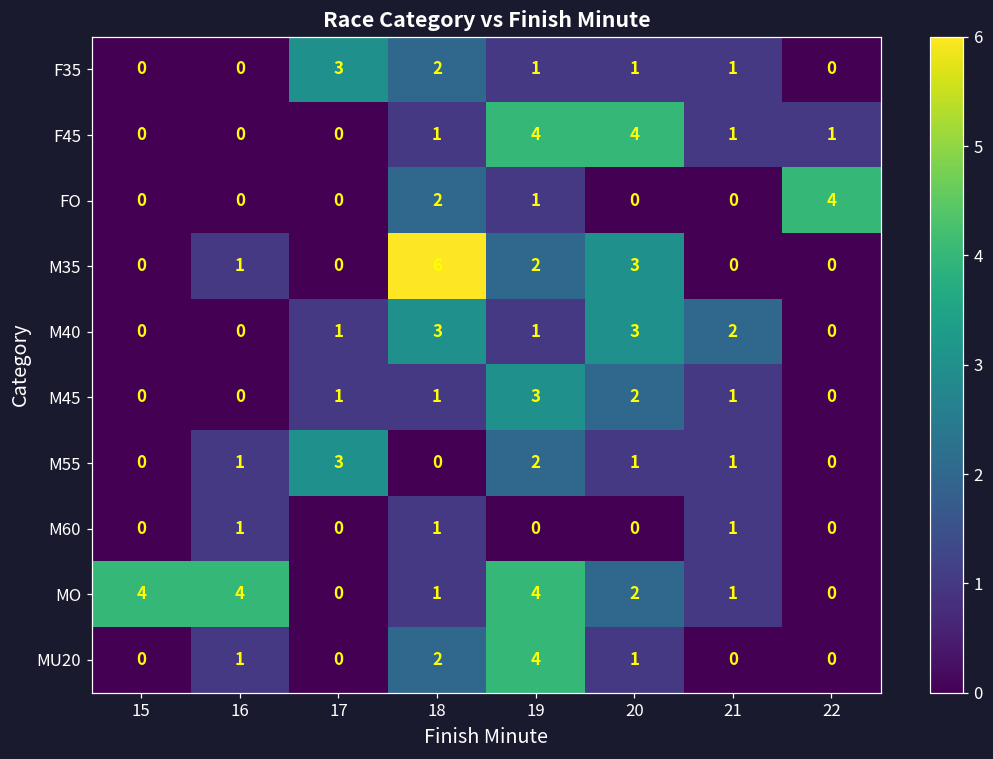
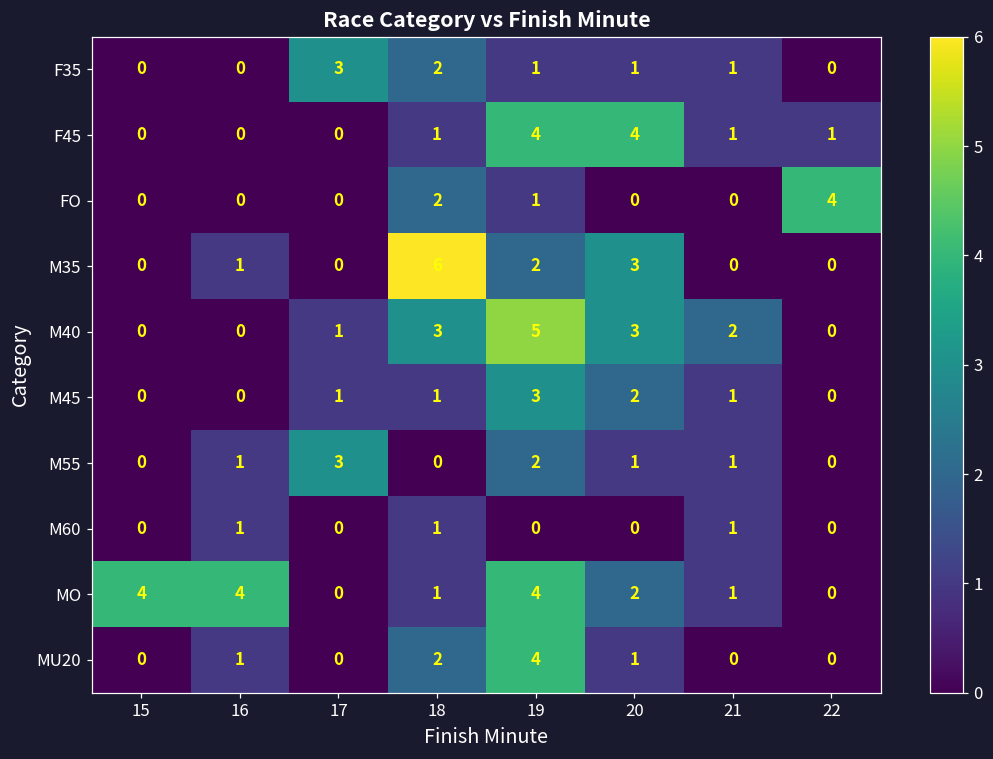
M40, 19: 1 -> 5
